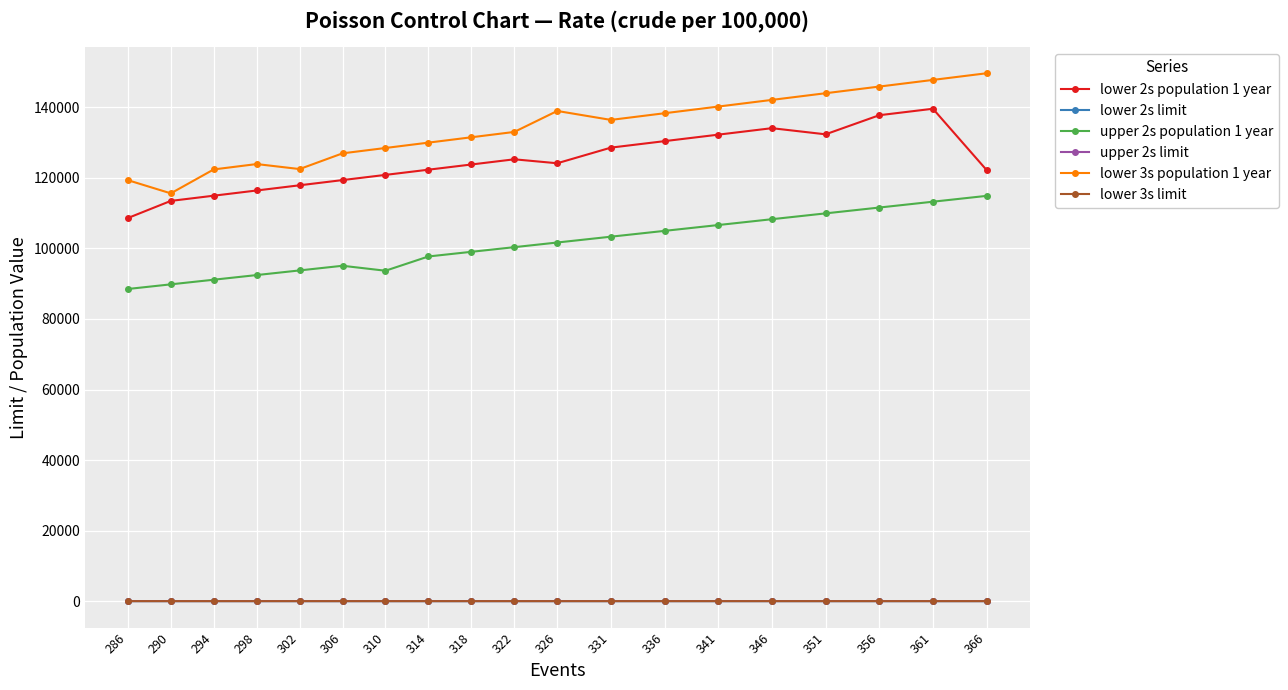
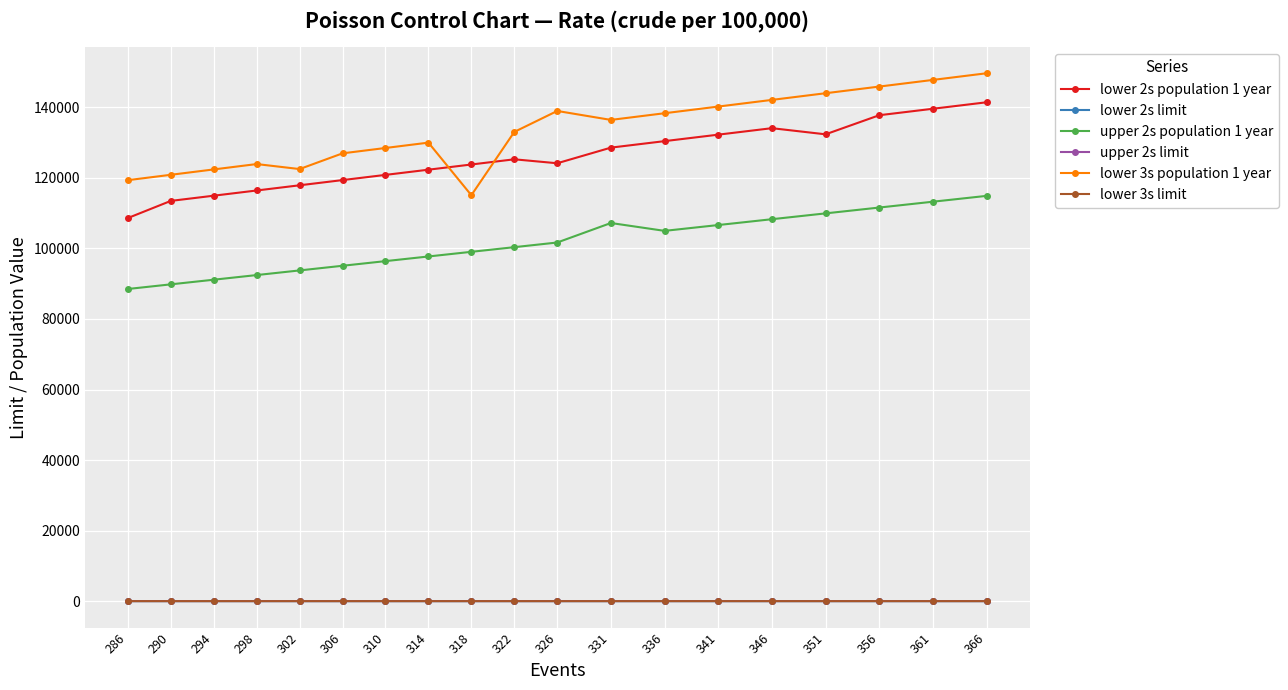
lower 3s population 1 year, 290: 116000 -> 121000
upper 2s population 1 year, 310: 94000 -> 96000
lower 3s population 1 year, 318: 131000 -> 115000
upper 2s population 1 year, 331: 103000 -> 107000
lower 2s population 1 year, 366: 122000 -> 141000
